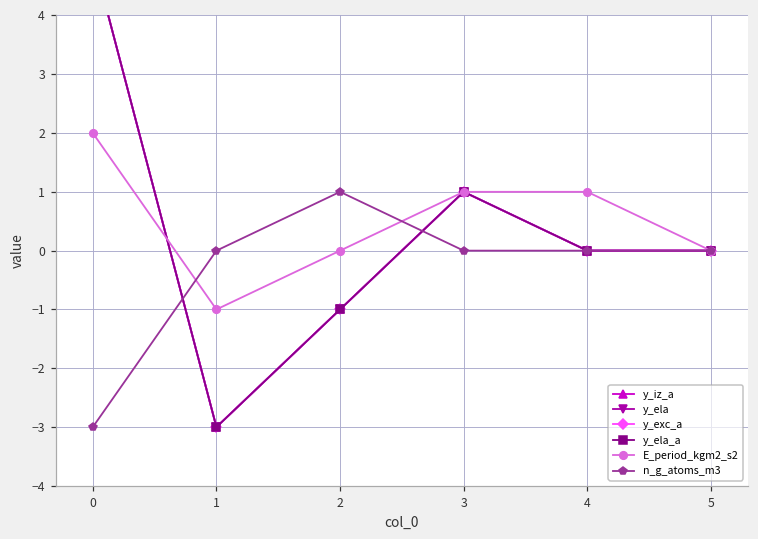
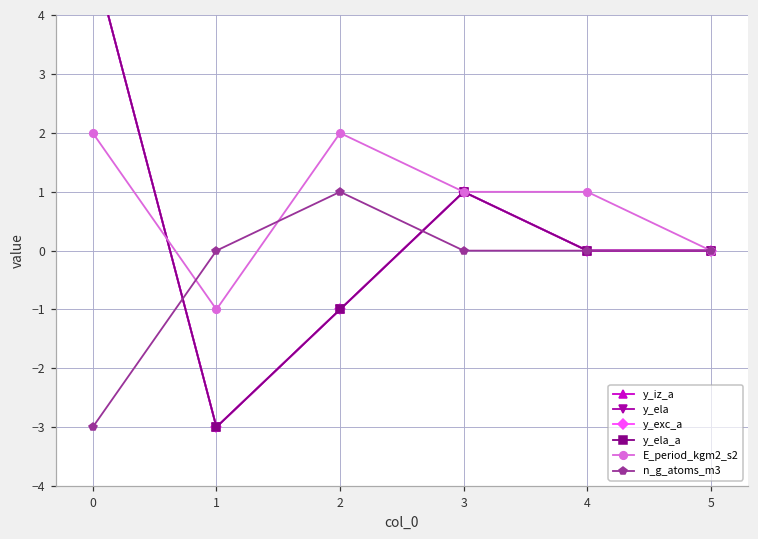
E_period_kgm2_s2, 2: 0 -> 2
